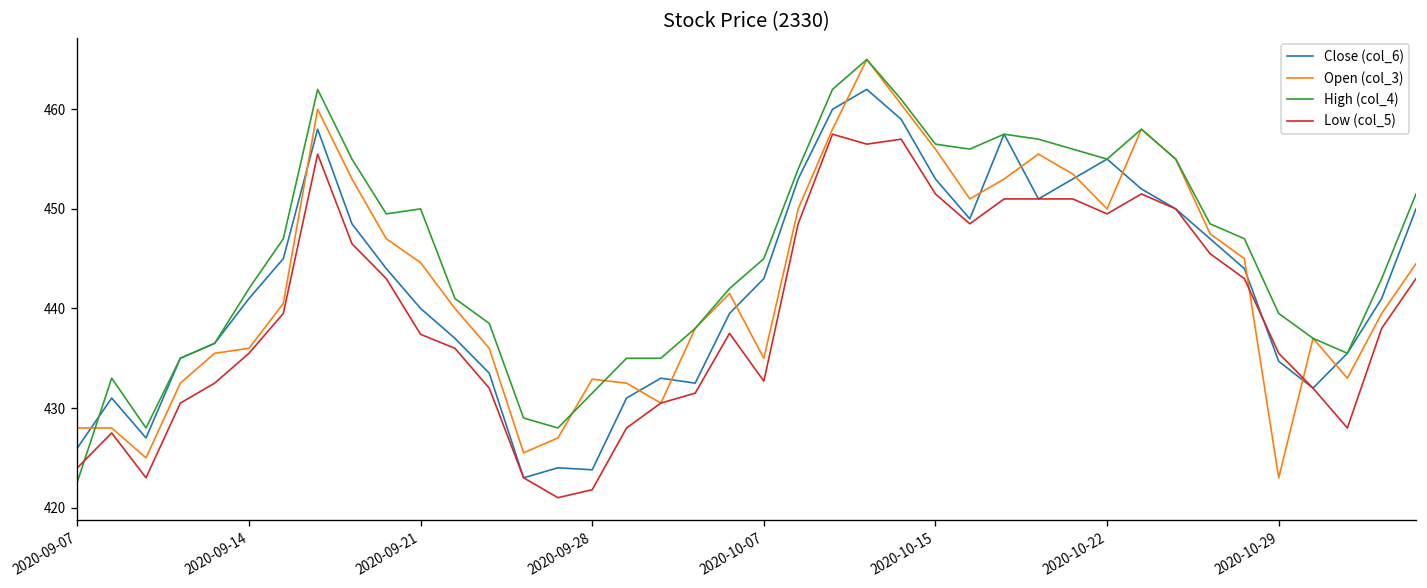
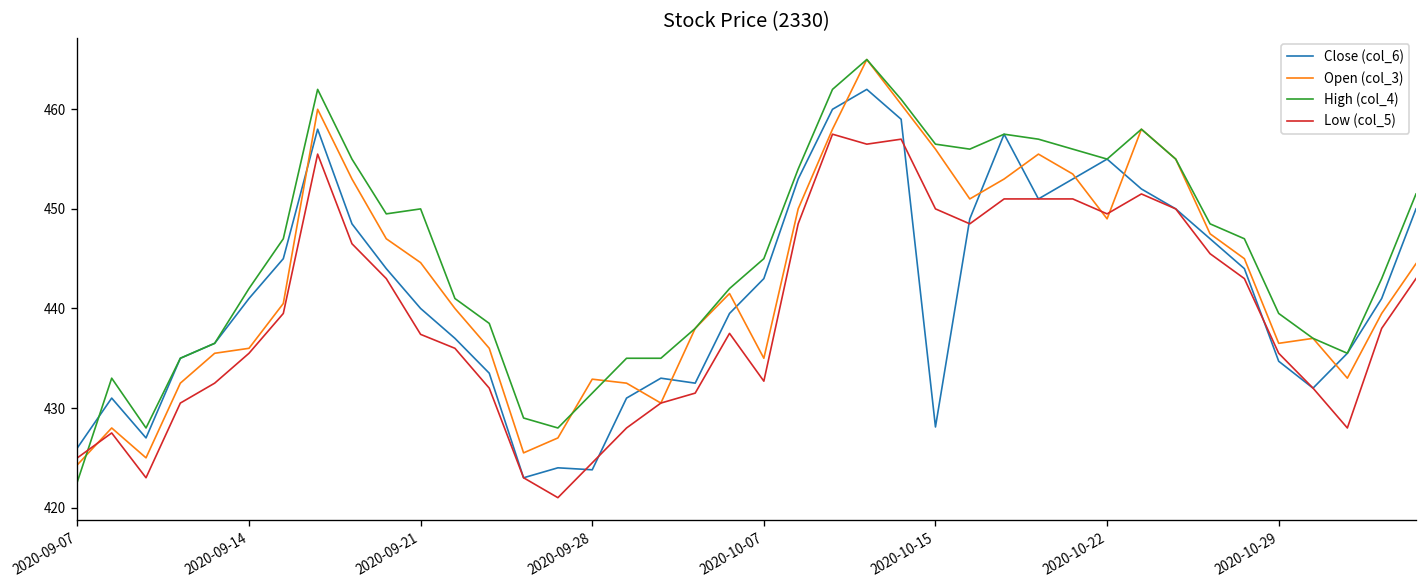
Open (col_3), 2020-09-07: 428 -> 424
Low (col_5), 2020-09-07: 424 -> 425
Low (col_5), 2020-09-28: 422 -> 425
Close (col_6), 2020-10-15: 453 -> 428
Low (col_5), 2020-10-15: 452 -> 450
Open (col_3), 2020-10-22: 450 -> 449
Open (col_3), 2020-10-29: 423 -> 437
